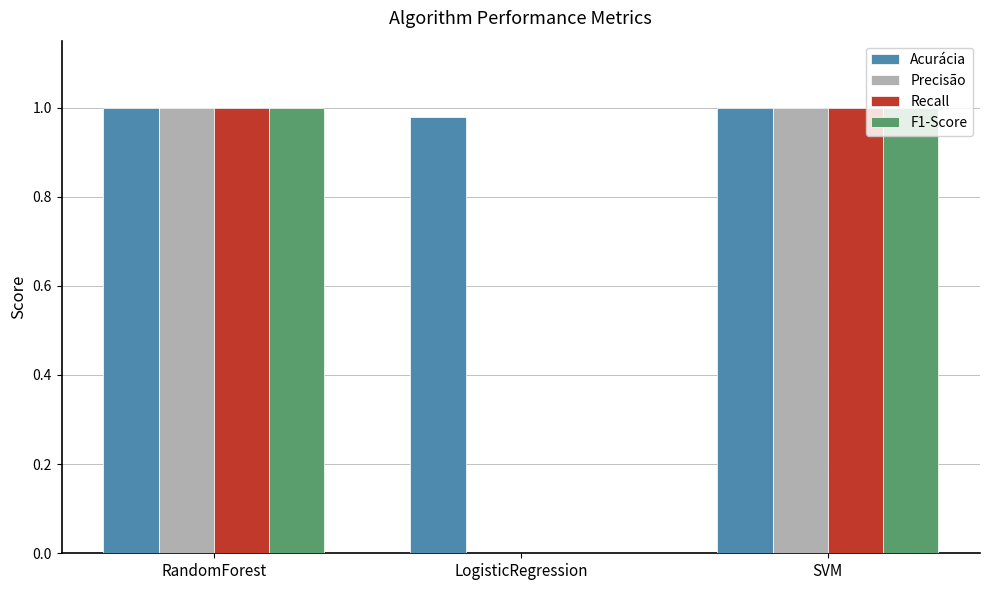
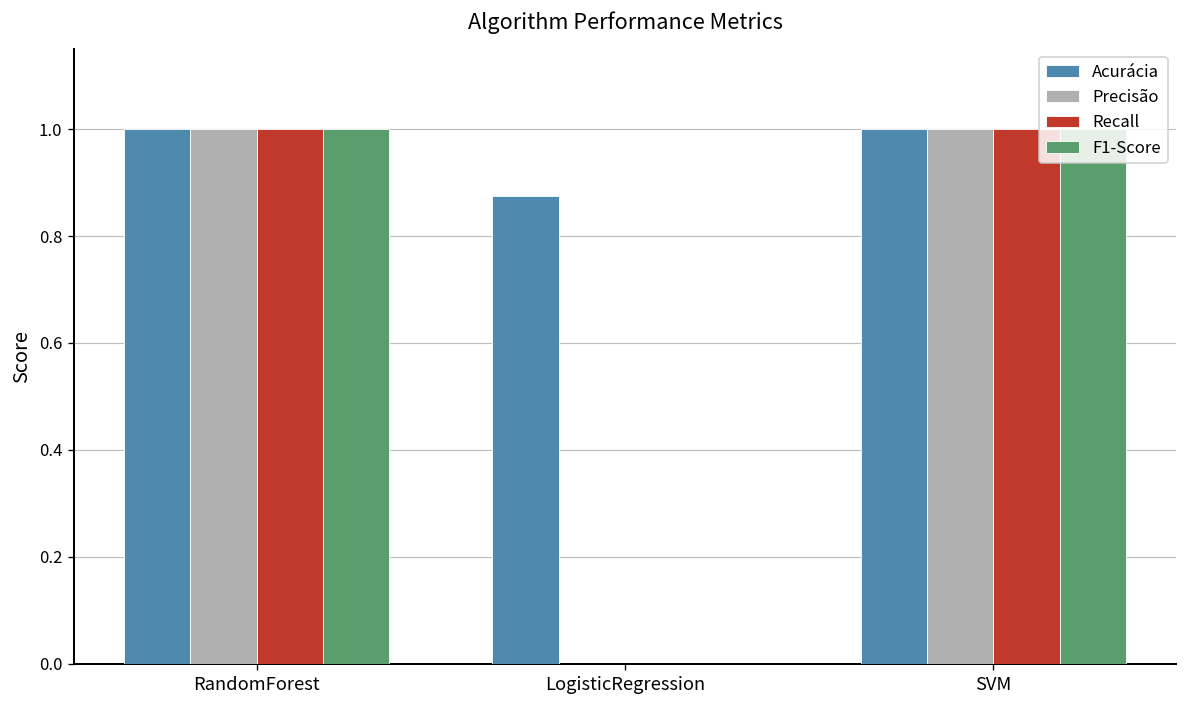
Acurácia, LogisticRegression: 0.98 -> 0.88
